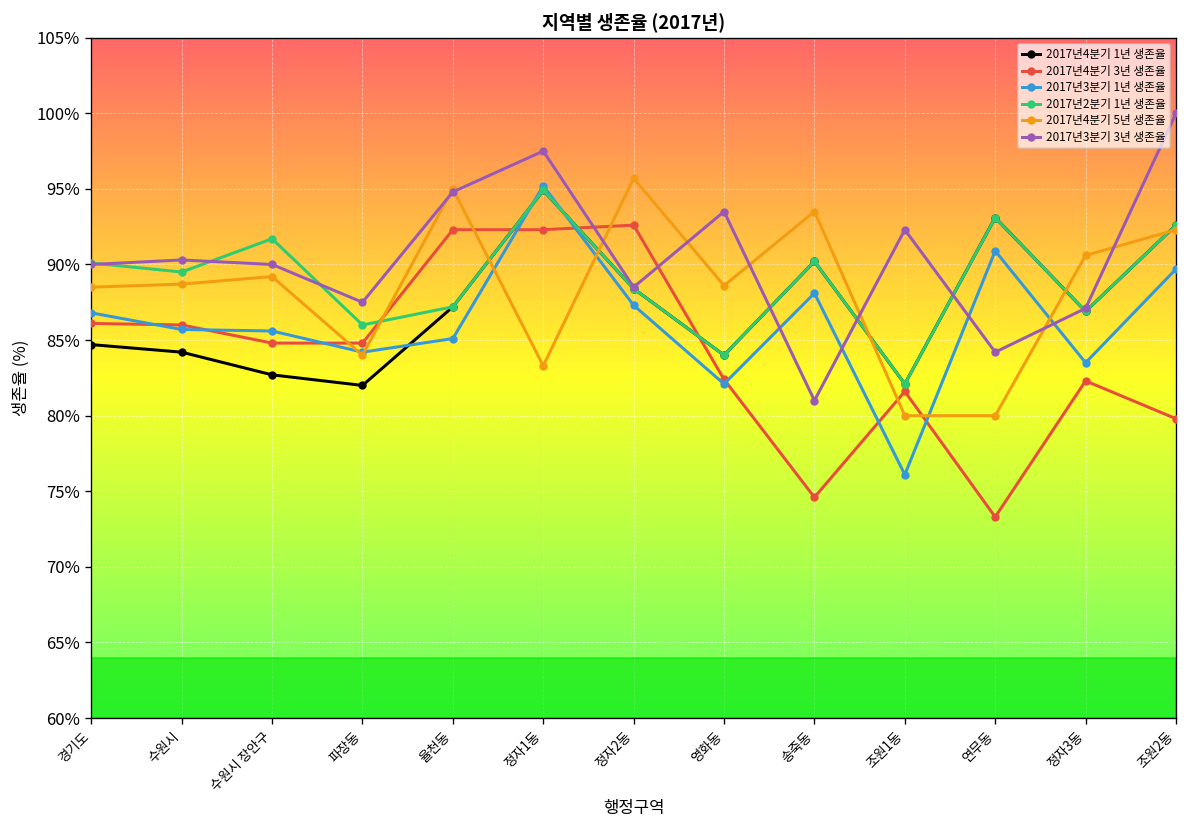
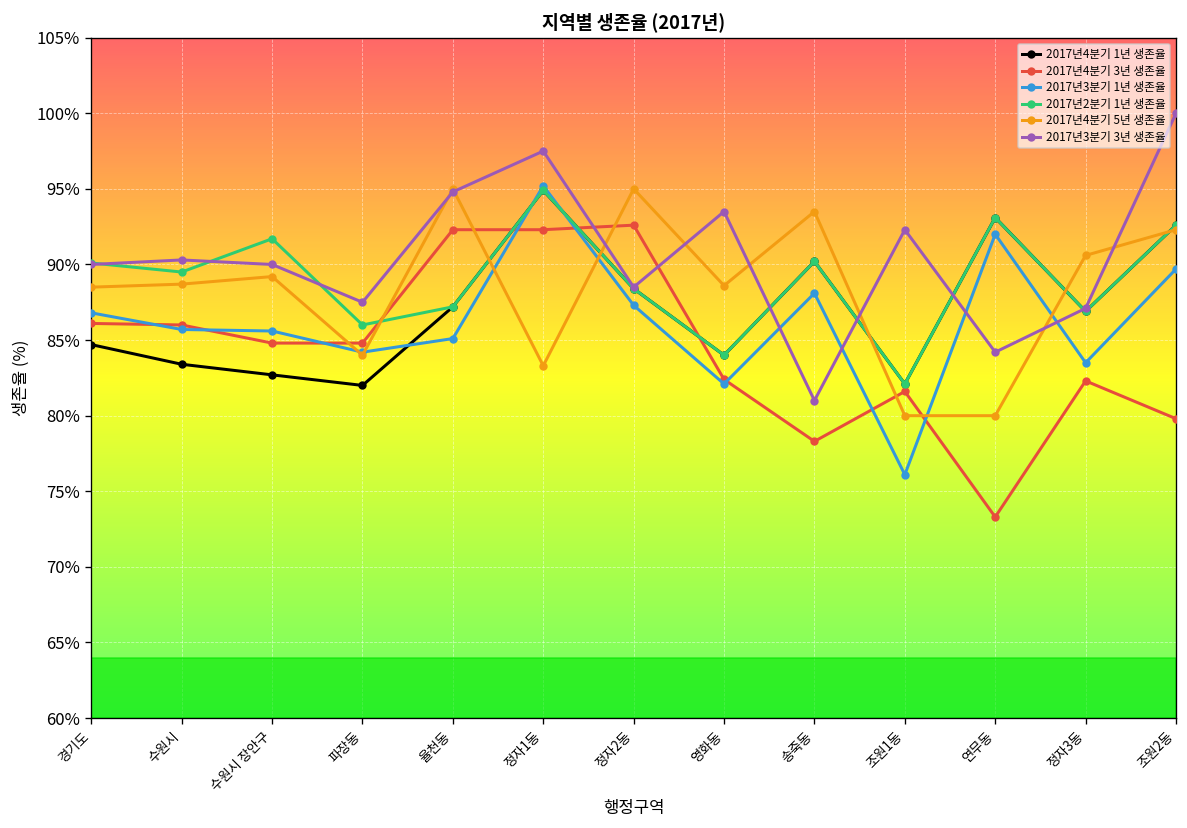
2017년4분기 1년 생존율, 수원시: 84.2% -> 83.4%
2017년4분기 5년 생존율, 정자2동: 95.7% -> 95.0%
2017년4분기 3년 생존율, 송죽동: 74.6% -> 78.3%
2017년3분기 1년 생존율, 연무동: 90.9% -> 92.0%
